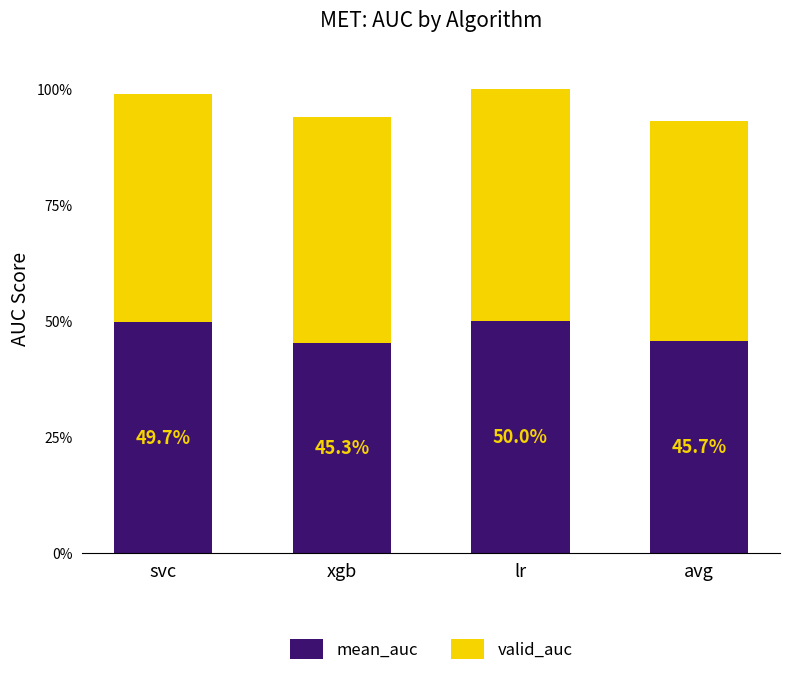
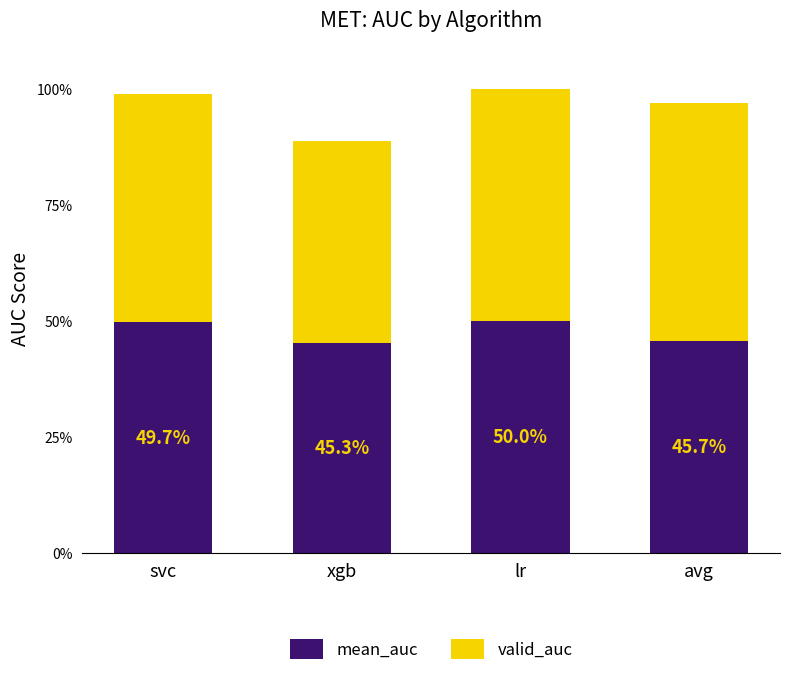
valid_auc, xgb: 49% -> 44%
valid_auc, avg: 48% -> 51%
